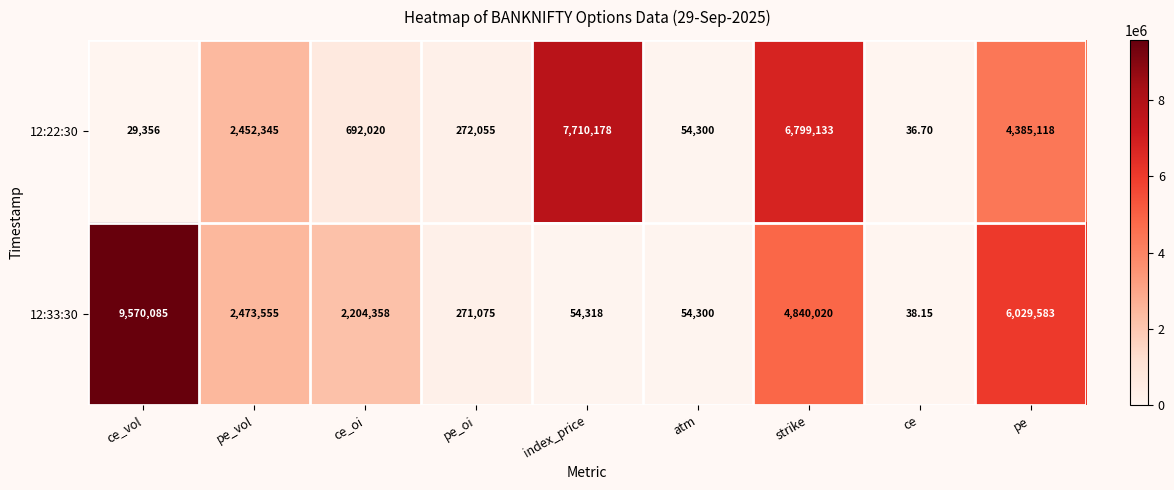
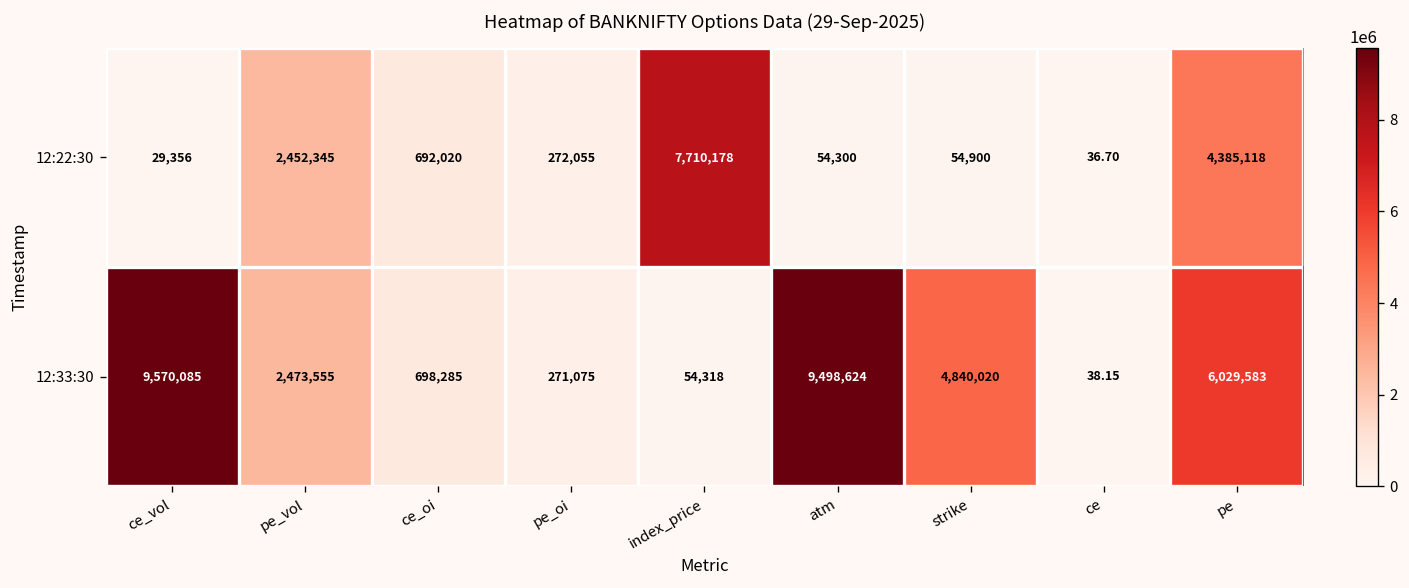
12:22:30, strike: 6,799,133 -> 54,900
12:33:30, ce_oi: 2,204,358 -> 698,285
12:33:30, atm: 54,300 -> 9,498,624
